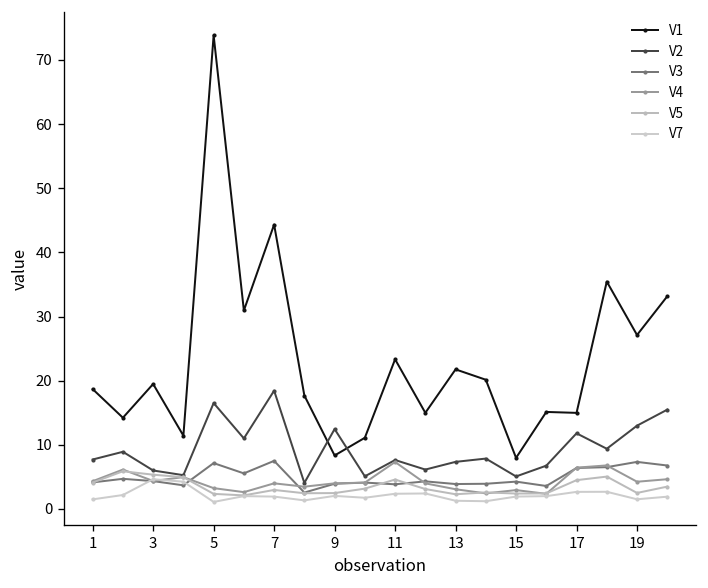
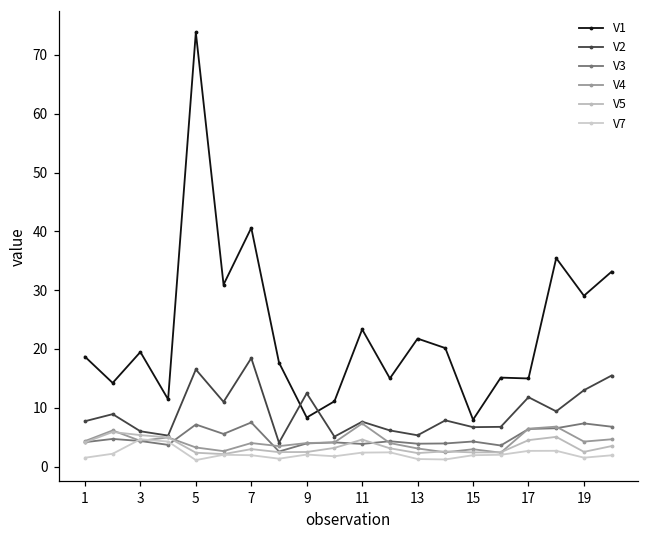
V1, 7: 44 -> 41
V2, 13: 7 -> 5
V2, 15: 5 -> 7
V1, 19: 27 -> 29
